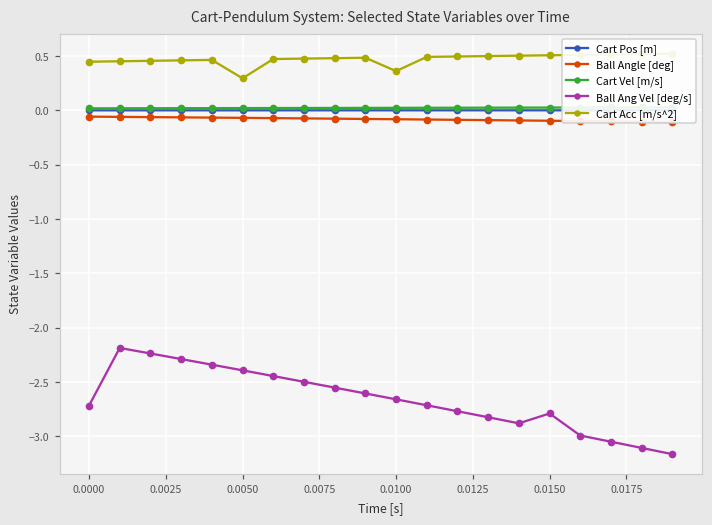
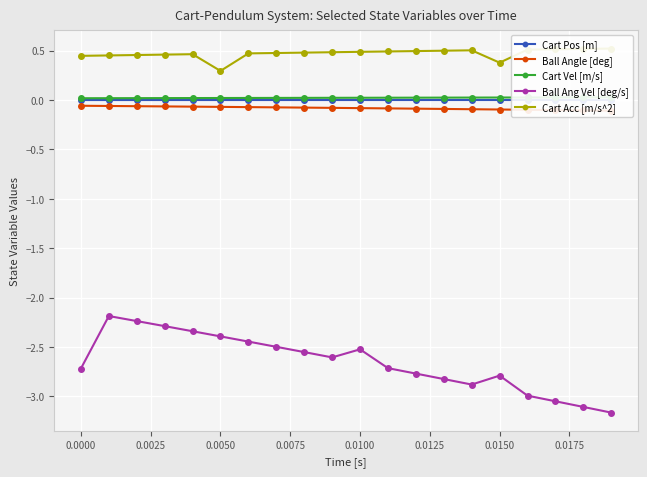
Ball Ang Vel [deg/s], 0.0100: -2.7 -> -2.5
Cart Acc [m/s^2], 0.0100: 0.4 -> 0.5
Cart Acc [m/s^2], 0.0150: 0.5 -> 0.4
